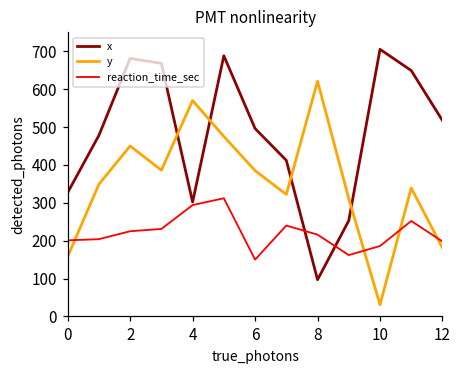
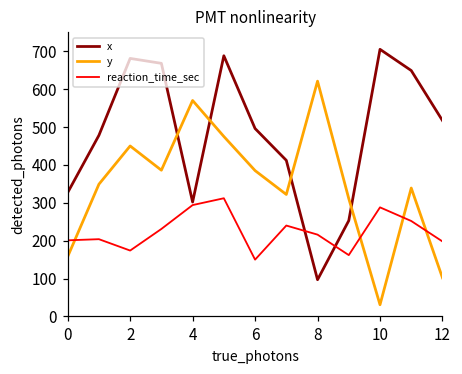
reaction_time_sec, 2: 230 -> 170
reaction_time_sec, 10: 190 -> 290
y, 12: 180 -> 100
